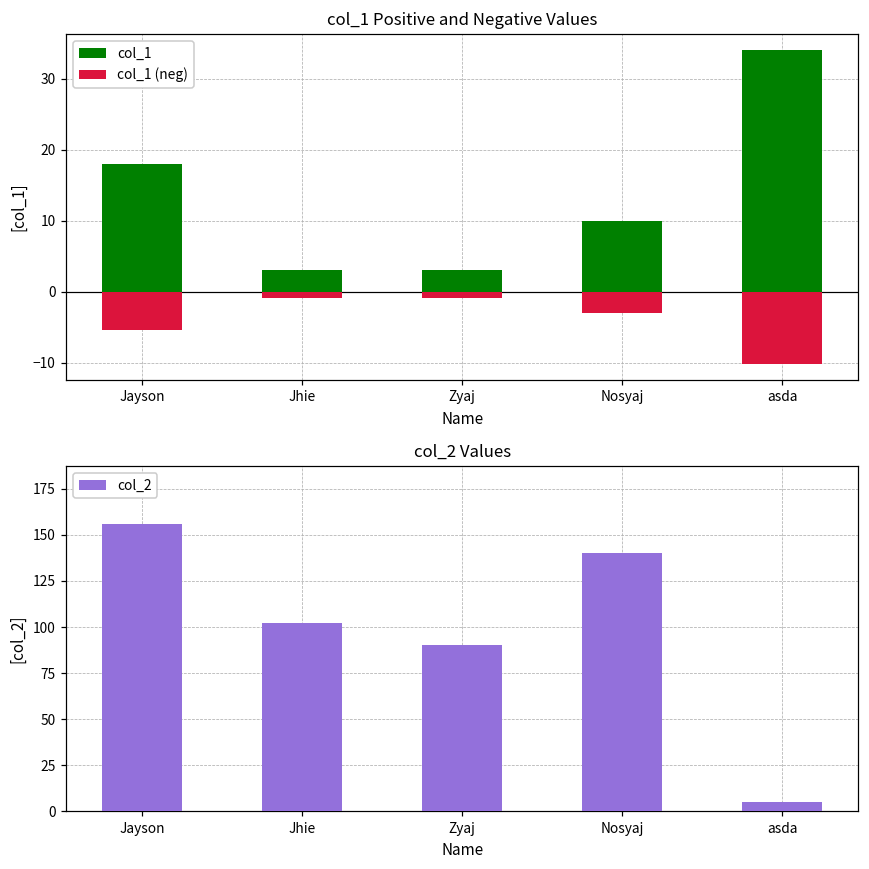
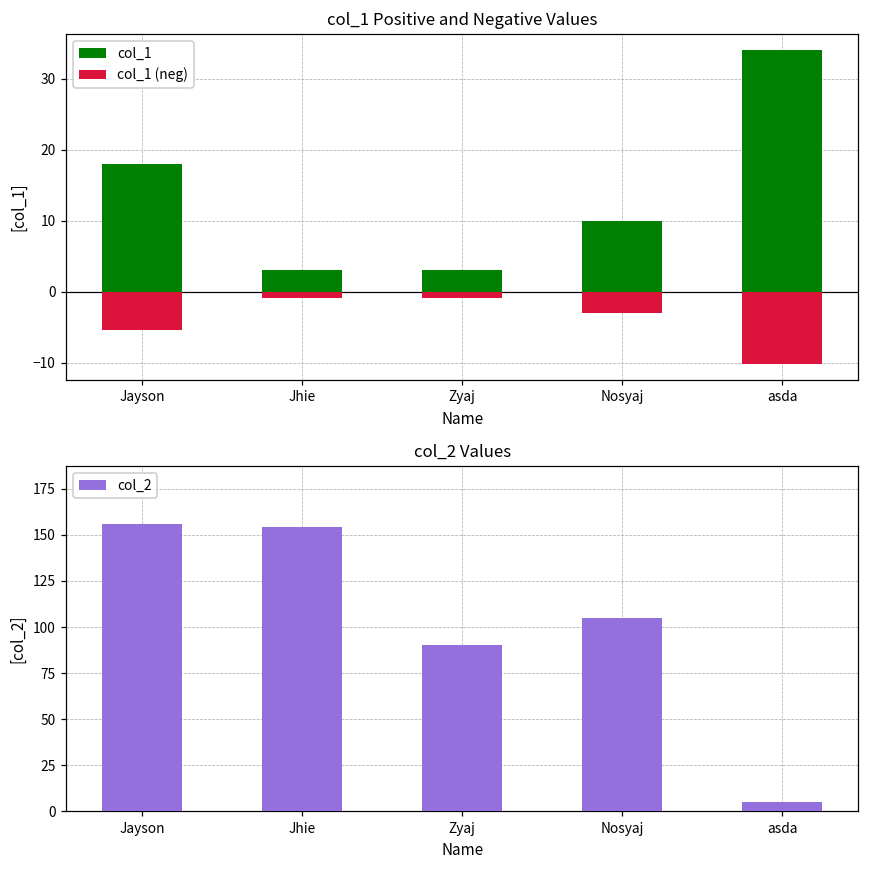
col_2 Values, Jhie: 102 -> 154
col_2 Values, Nosyaj: 140 -> 105
